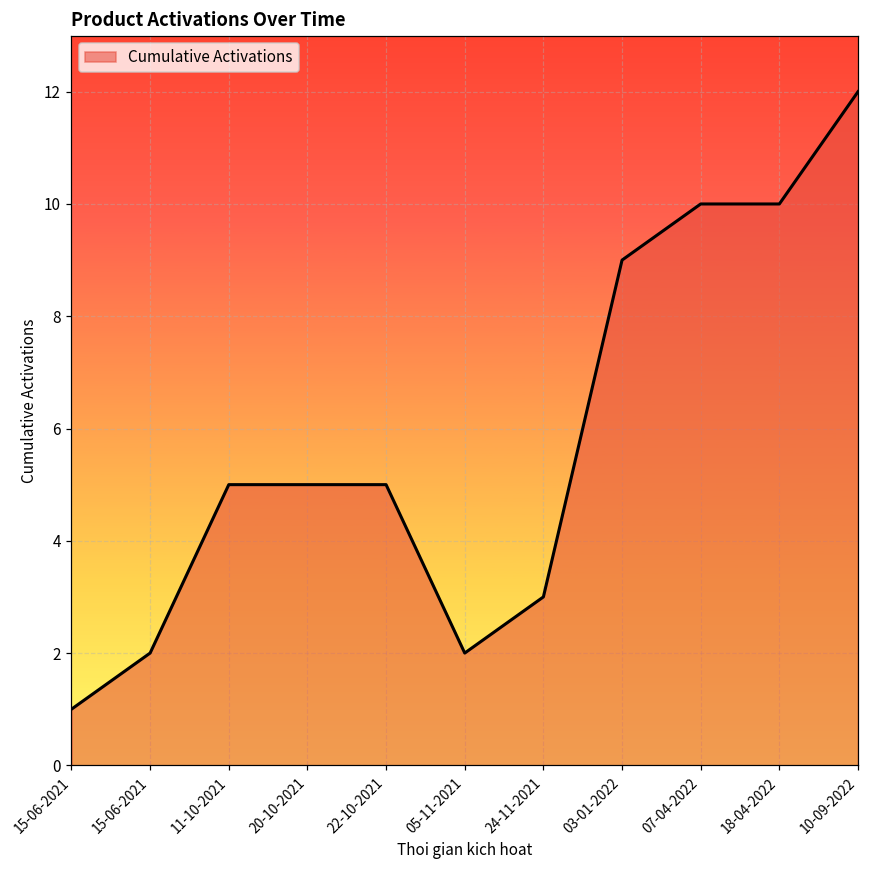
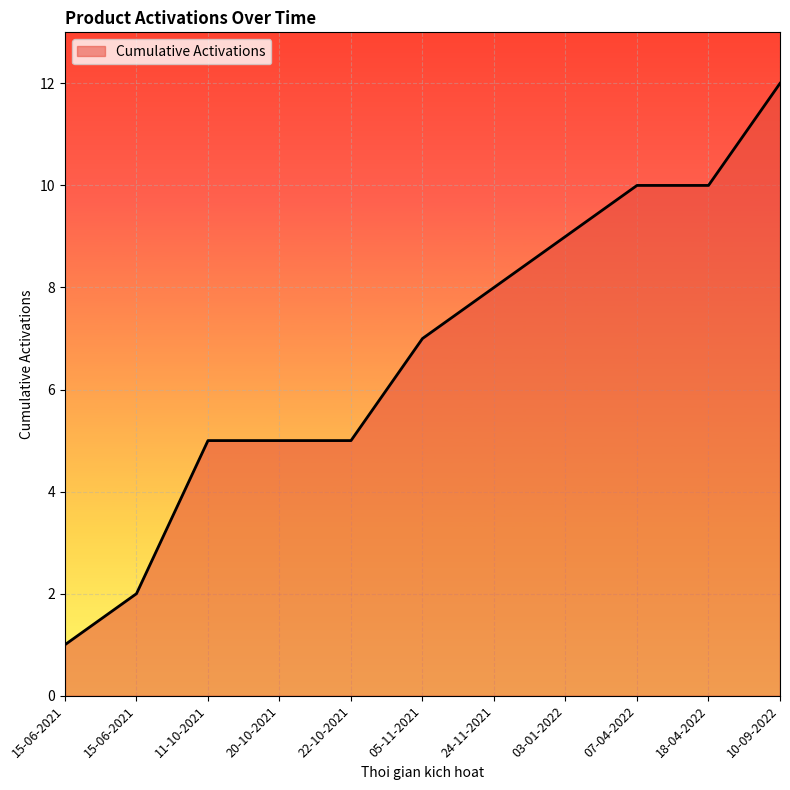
05-11-2021: 2 -> 7
24-11-2021: 3 -> 8
